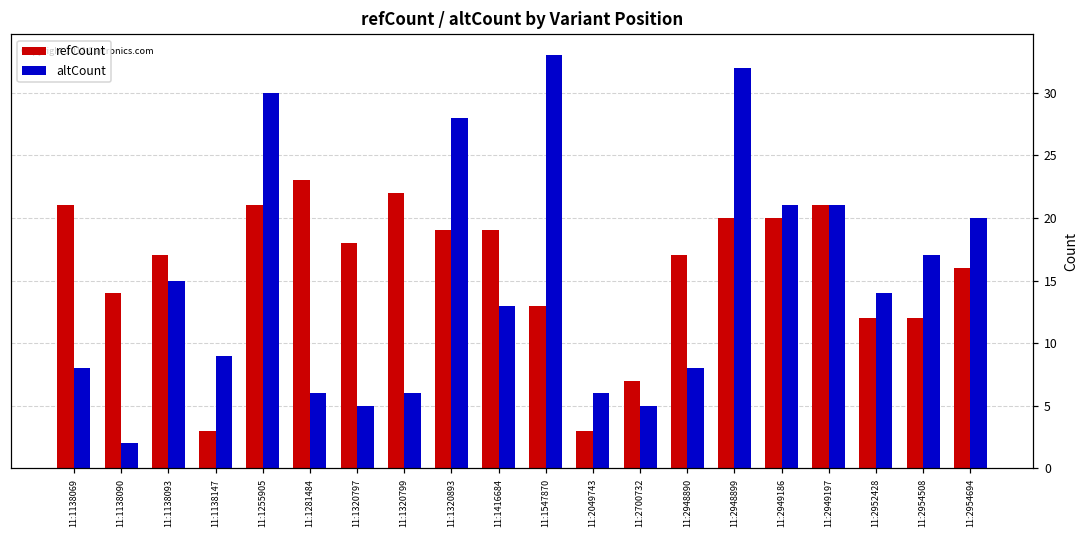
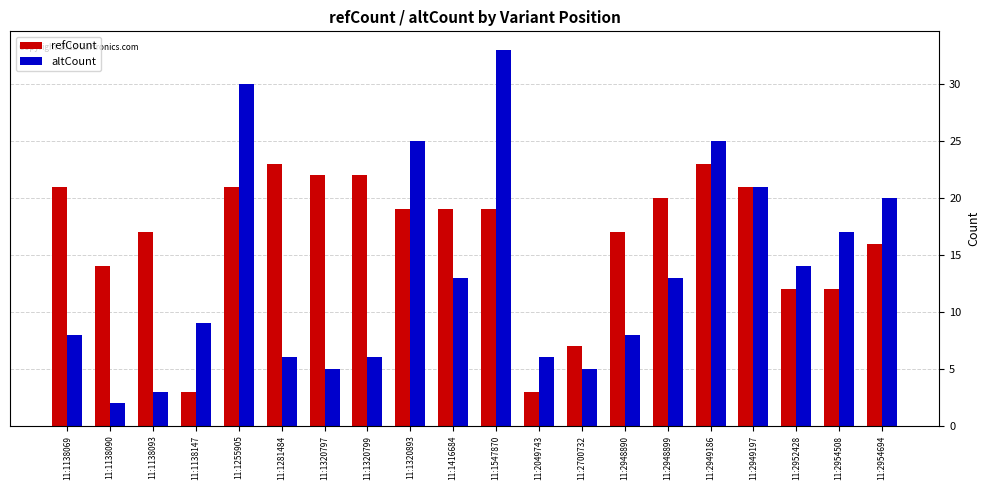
altCount, 11:1138093: 15 -> 3
refCount, 11:1320797: 18 -> 22
altCount, 11:1320893: 28 -> 25
refCount, 11:1547870: 13 -> 19
altCount, 11:2948899: 32 -> 13
refCount, 11:2949186: 20 -> 23
altCount, 11:2949186: 21 -> 25
